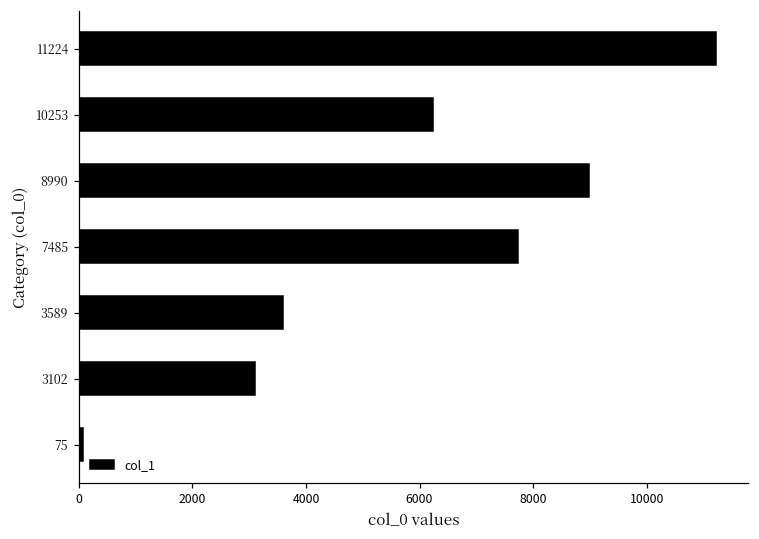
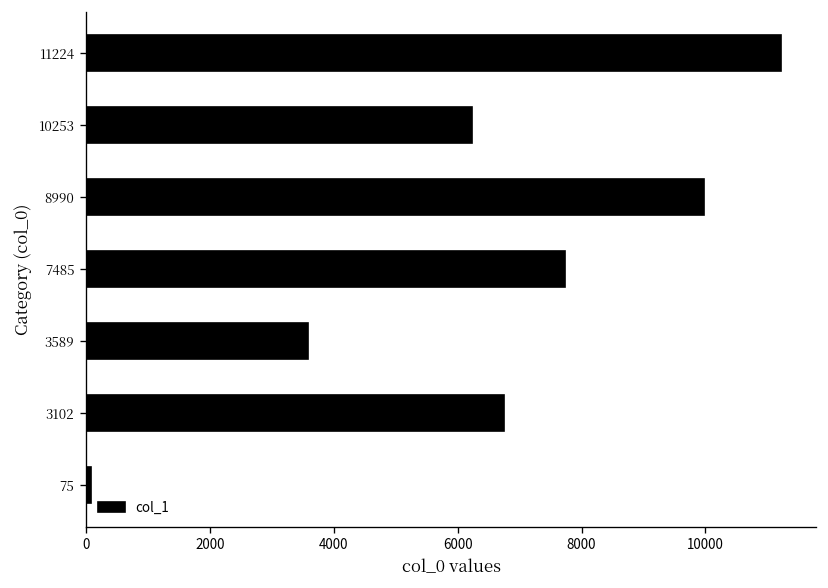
8990: 9000 -> 10000
3102: 3100 -> 6700
